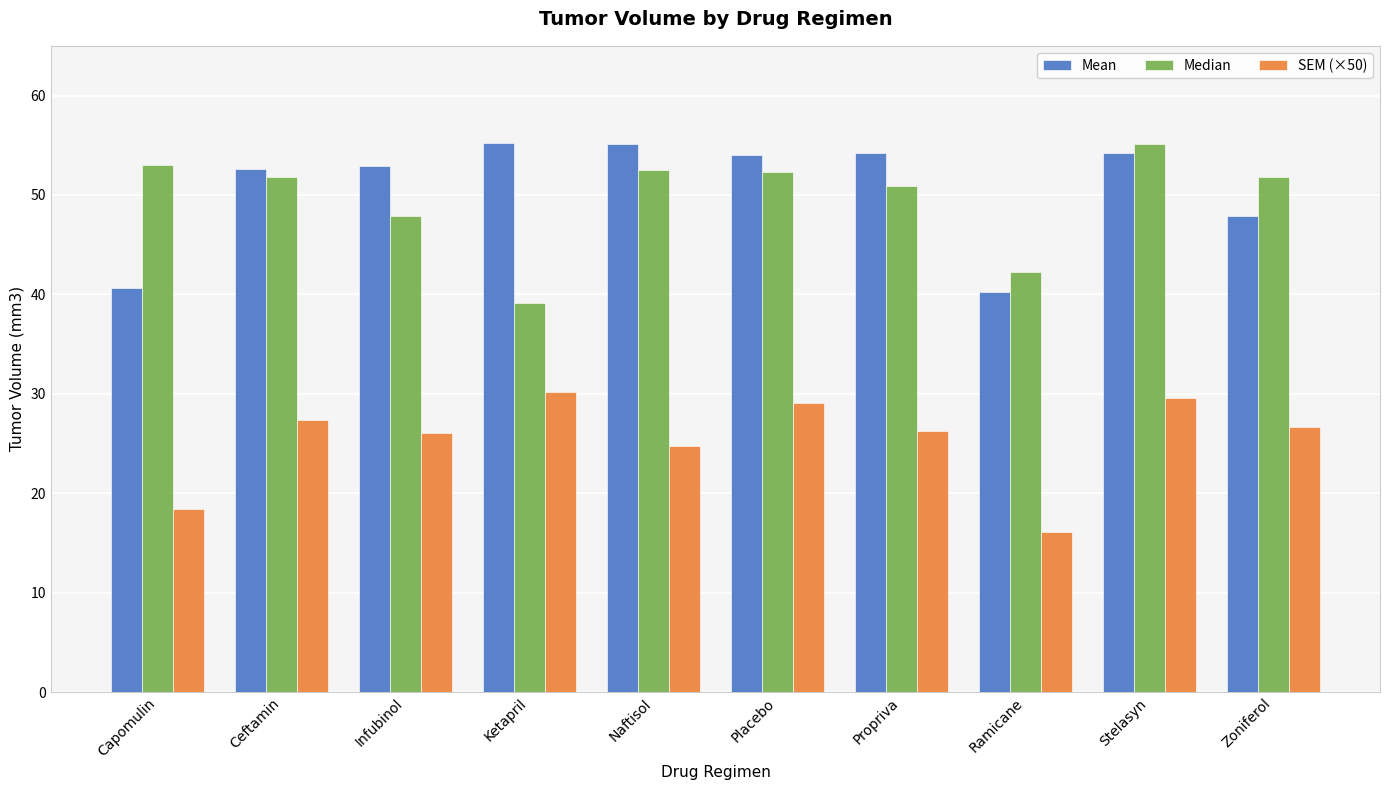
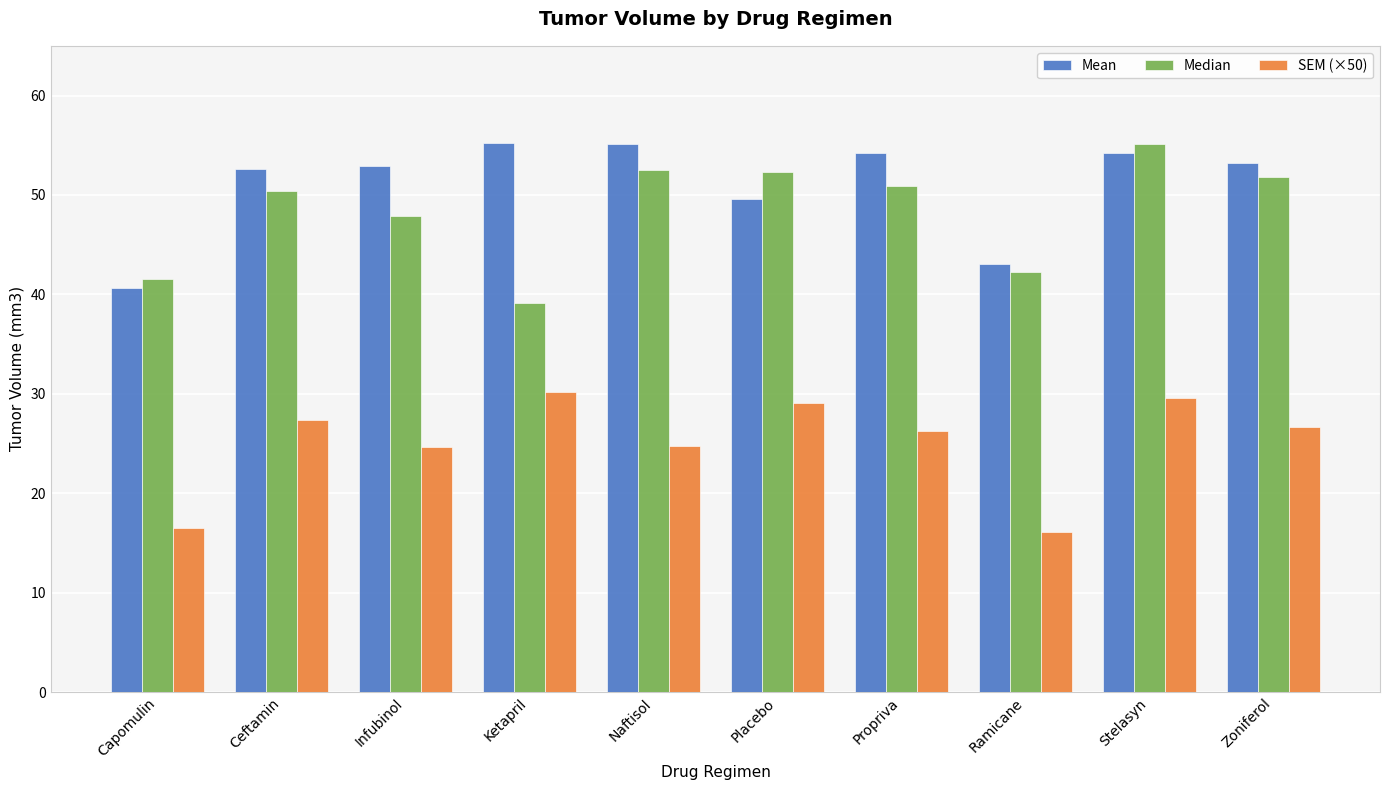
Median, Capomulin: 53 -> 42
SEM (×50), Capomulin: 18 -> 16
Median, Ceftamin: 52 -> 50
SEM (×50), Infubinol: 26 -> 25
Mean, Placebo: 54 -> 50
Mean, Ramicane: 40 -> 43
Mean, Zoniferol: 48 -> 53
